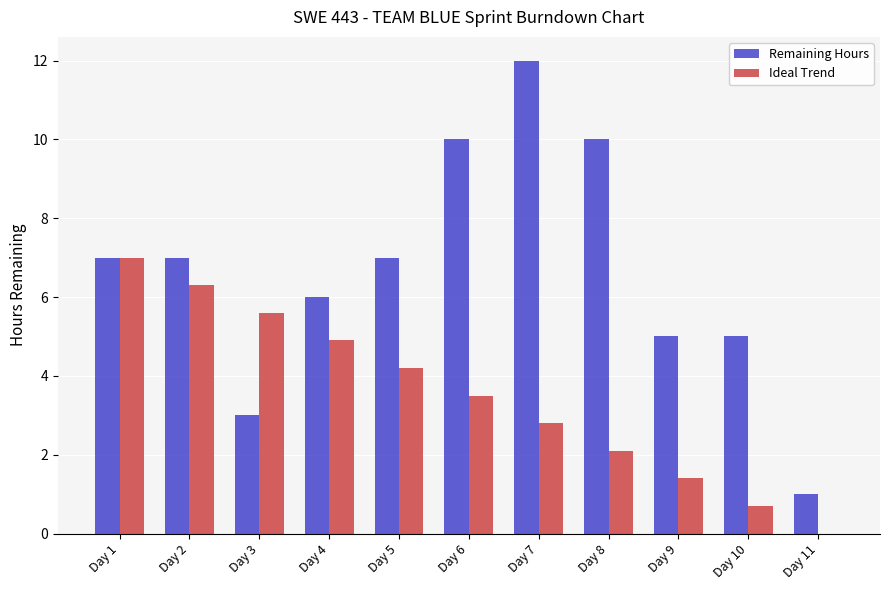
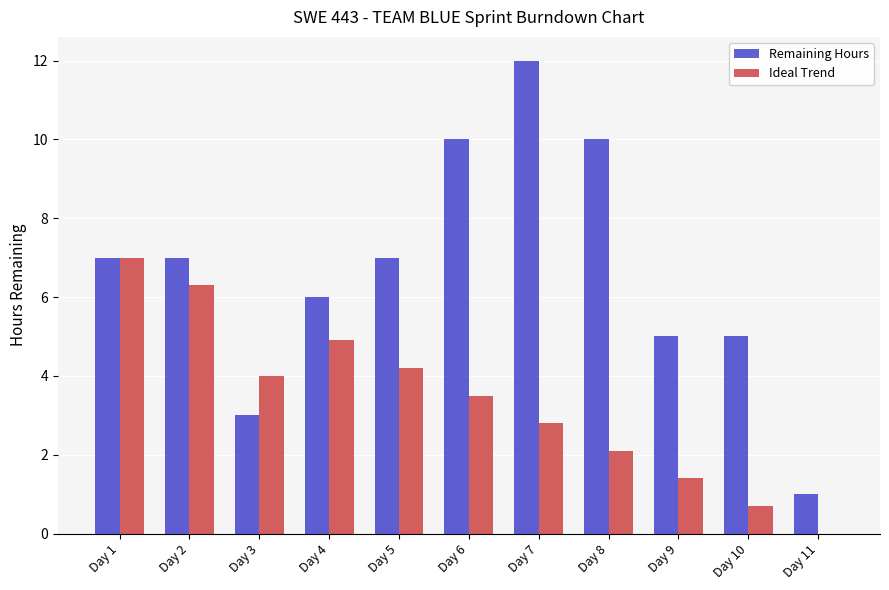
Ideal Trend, Day 3: 5.6 -> 4.0
